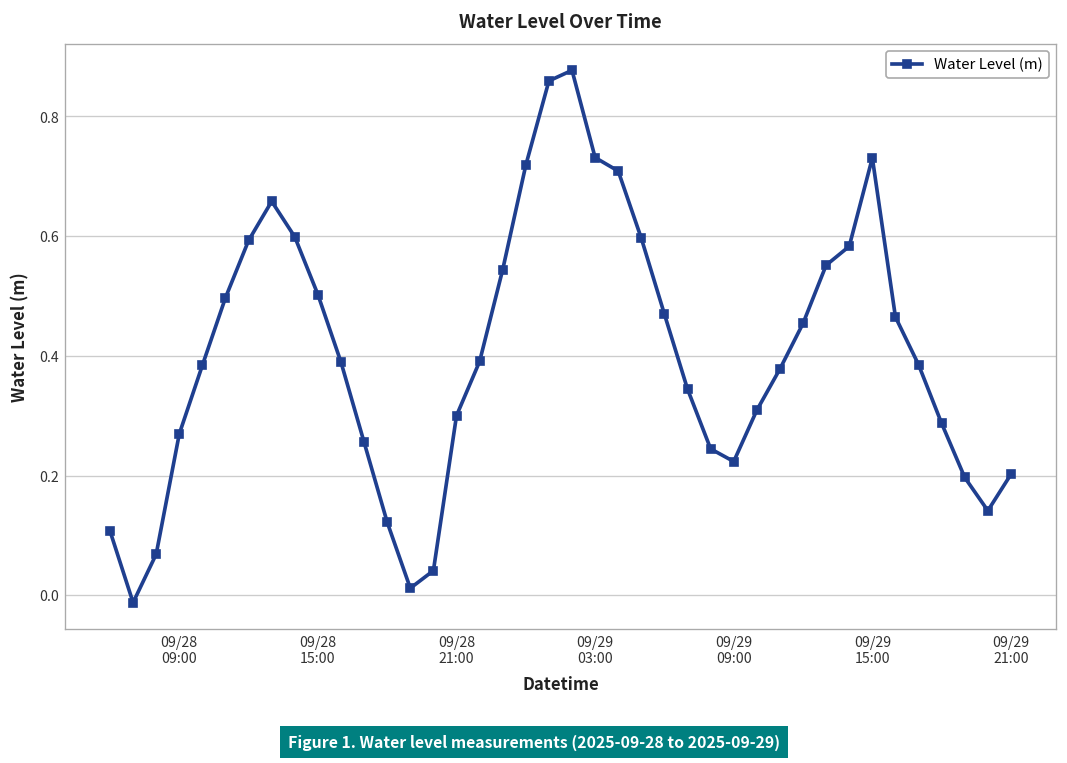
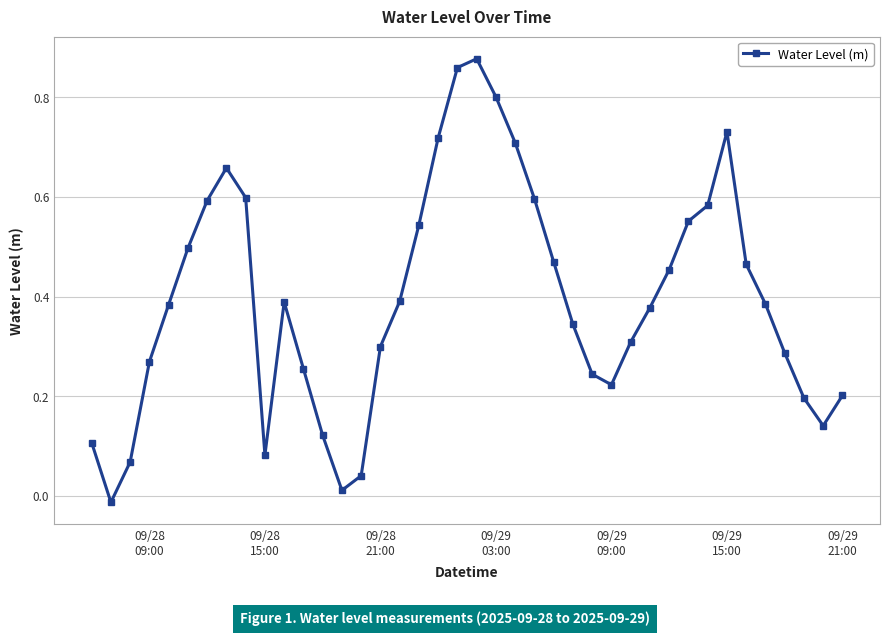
09/28 15:00: 0.50 -> 0.08
09/29 03:00: 0.73 -> 0.80
